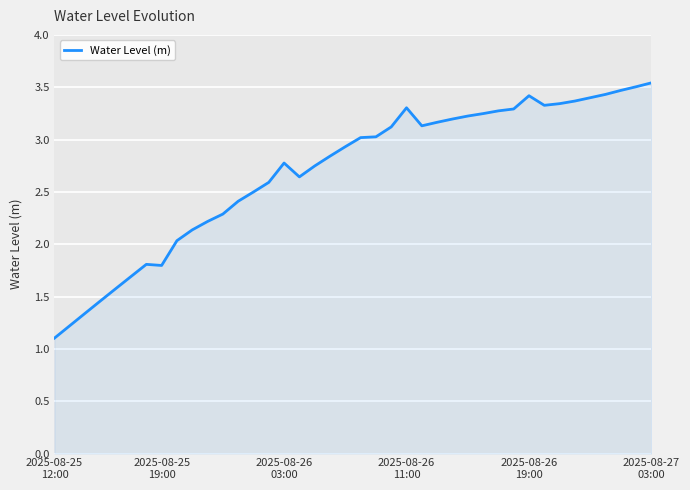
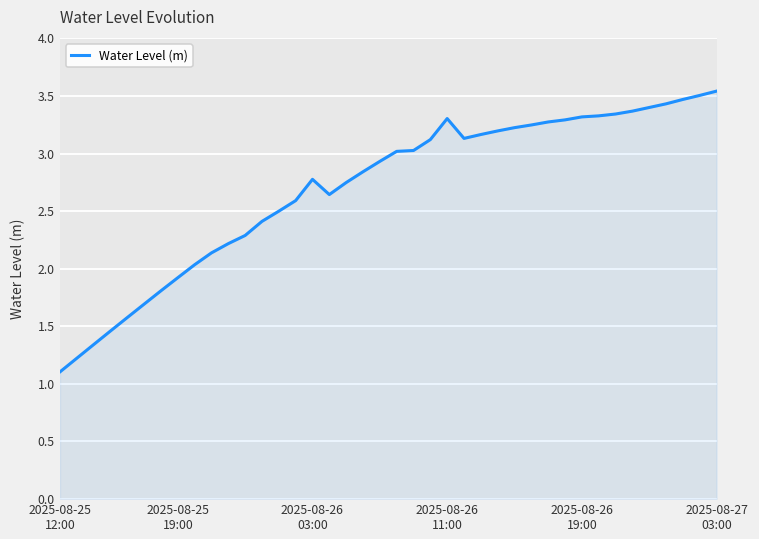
2025-08-25 19:00: 1.80 -> 1.92
2025-08-26 19:00: 3.42 -> 3.32
